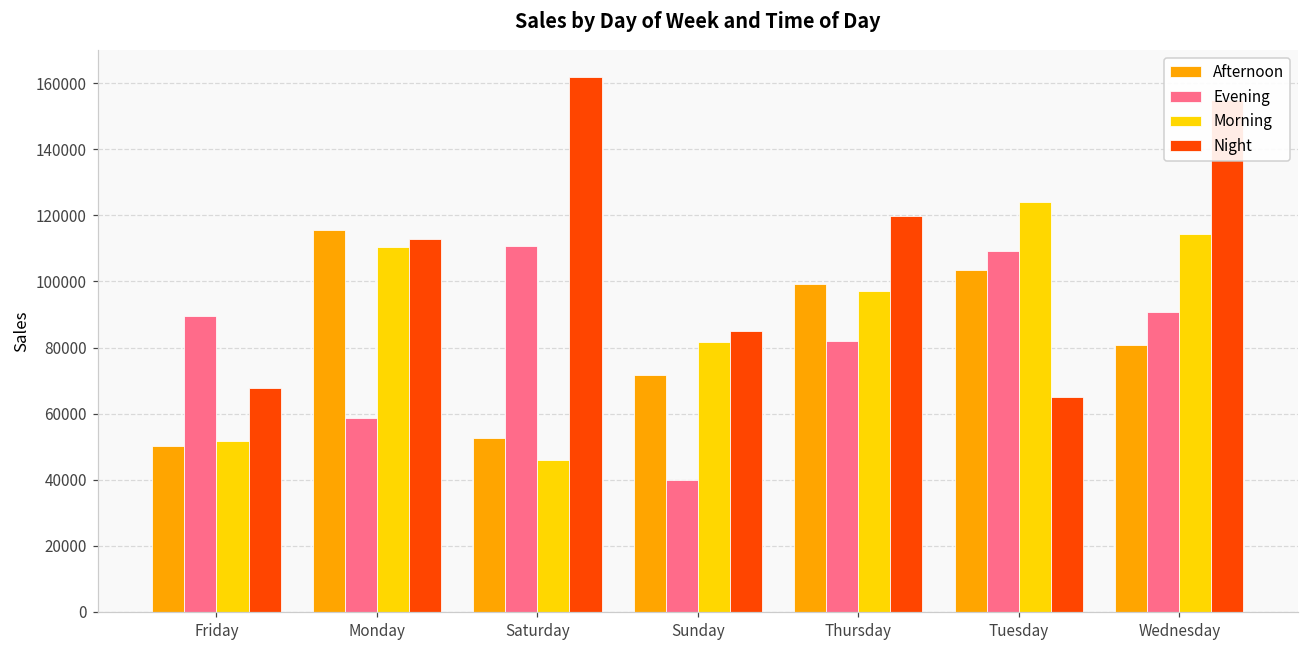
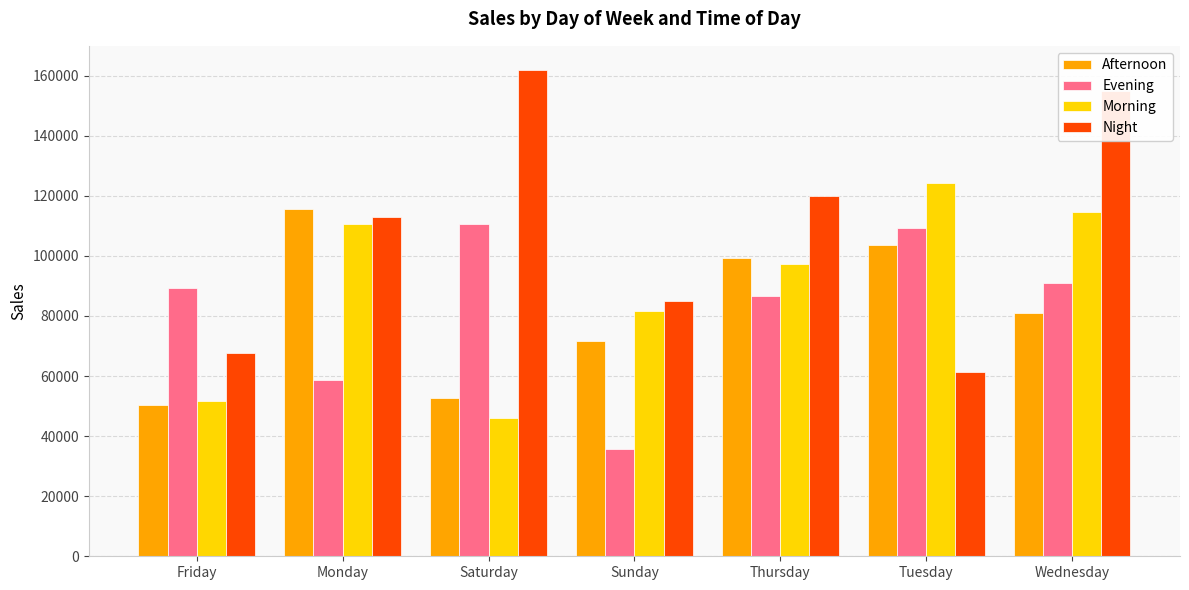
Evening, Sunday: 40000 -> 36000
Evening, Thursday: 82000 -> 87000
Night, Tuesday: 65000 -> 61000
